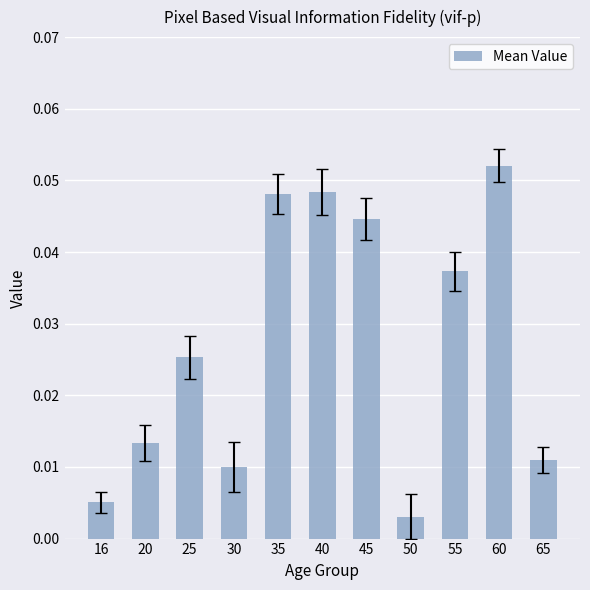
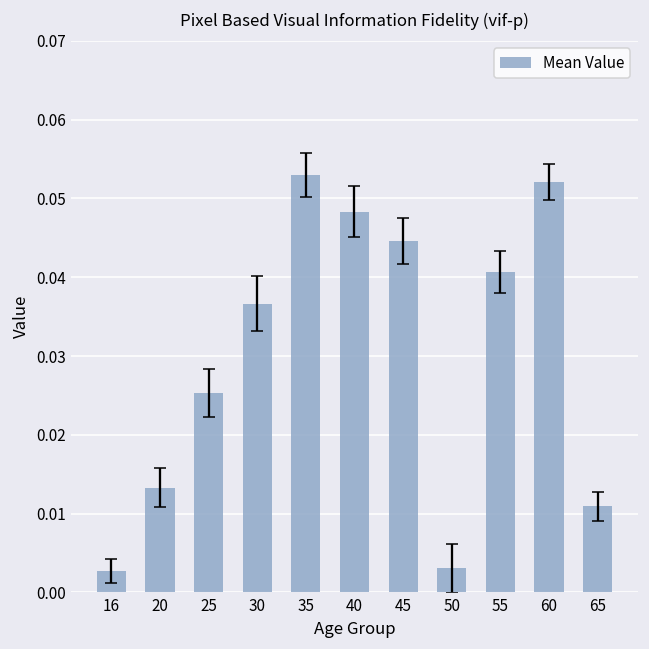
Mean Value, 16: 0.005 -> 0.003
Mean Value, 30: 0.010 -> 0.037
Mean Value, 35: 0.048 -> 0.053
Mean Value, 55: 0.037 -> 0.041
